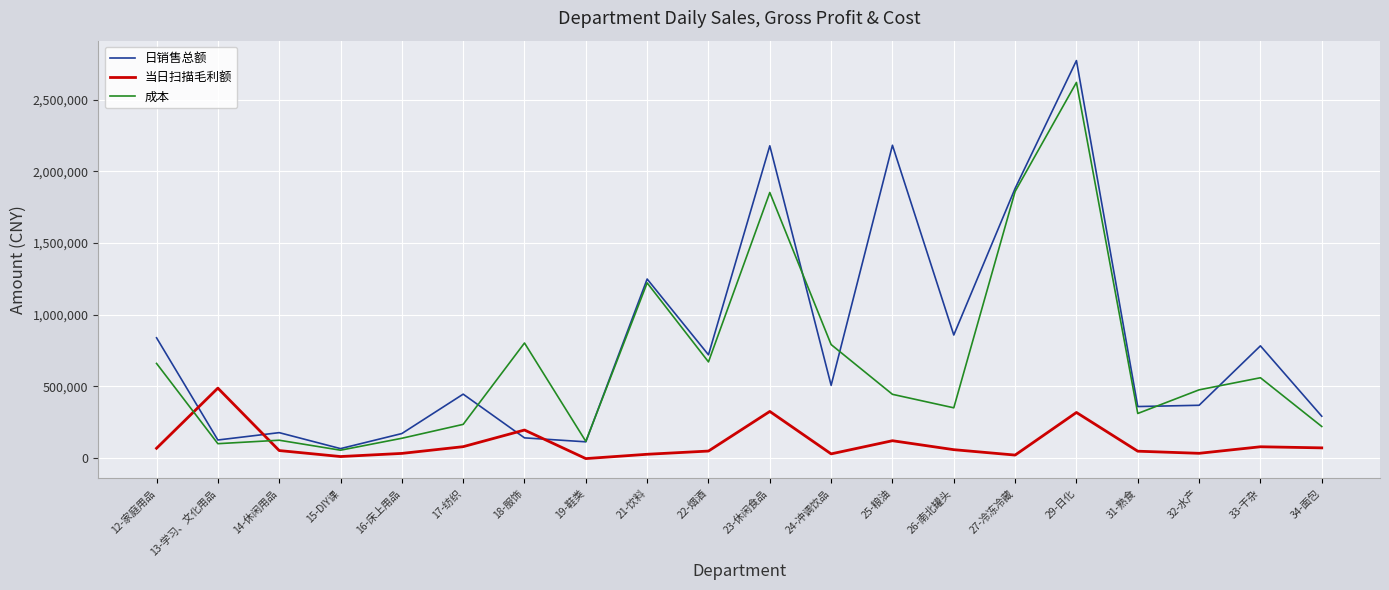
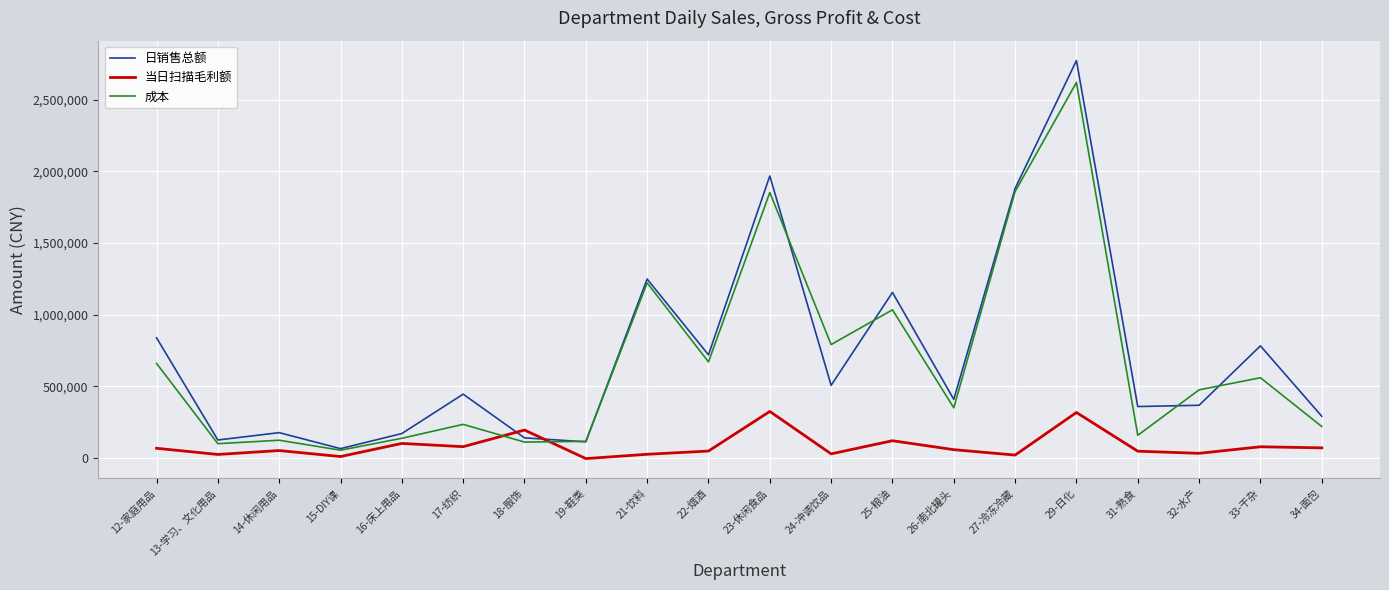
当日扫描毛利额, 13-学习、文化用品: 490,000 -> 30,000
当日扫描毛利额, 16-床上用品: 30,000 -> 100,000
成本, 18-服饰: 800,000 -> 110,000
日销售总额, 23-休闲食品: 2,180,000 -> 1,970,000
日销售总额, 25-粮油: 2,180,000 -> 1,160,000
成本, 25-粮油: 440,000 -> 1,030,000
日销售总额, 26-南北罐头: 860,000 -> 410,000
成本, 31-熟食: 310,000 -> 160,000
